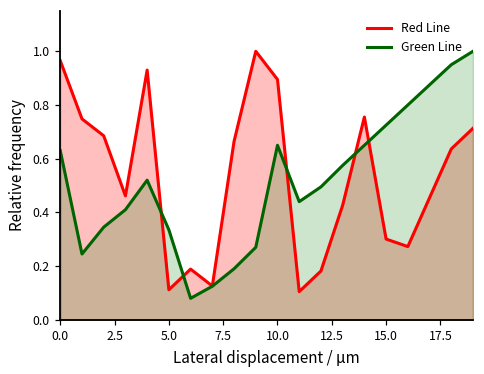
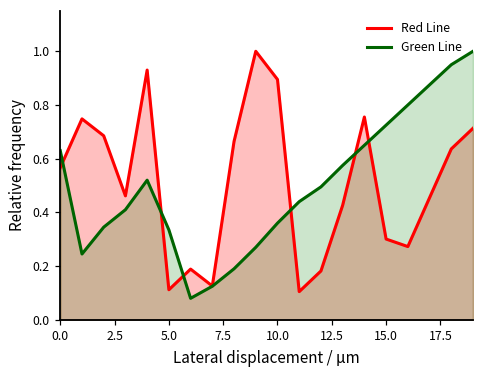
Red Line, 0.0: 0.97 -> 0.57
Green Line, 10.0: 0.65 -> 0.36
